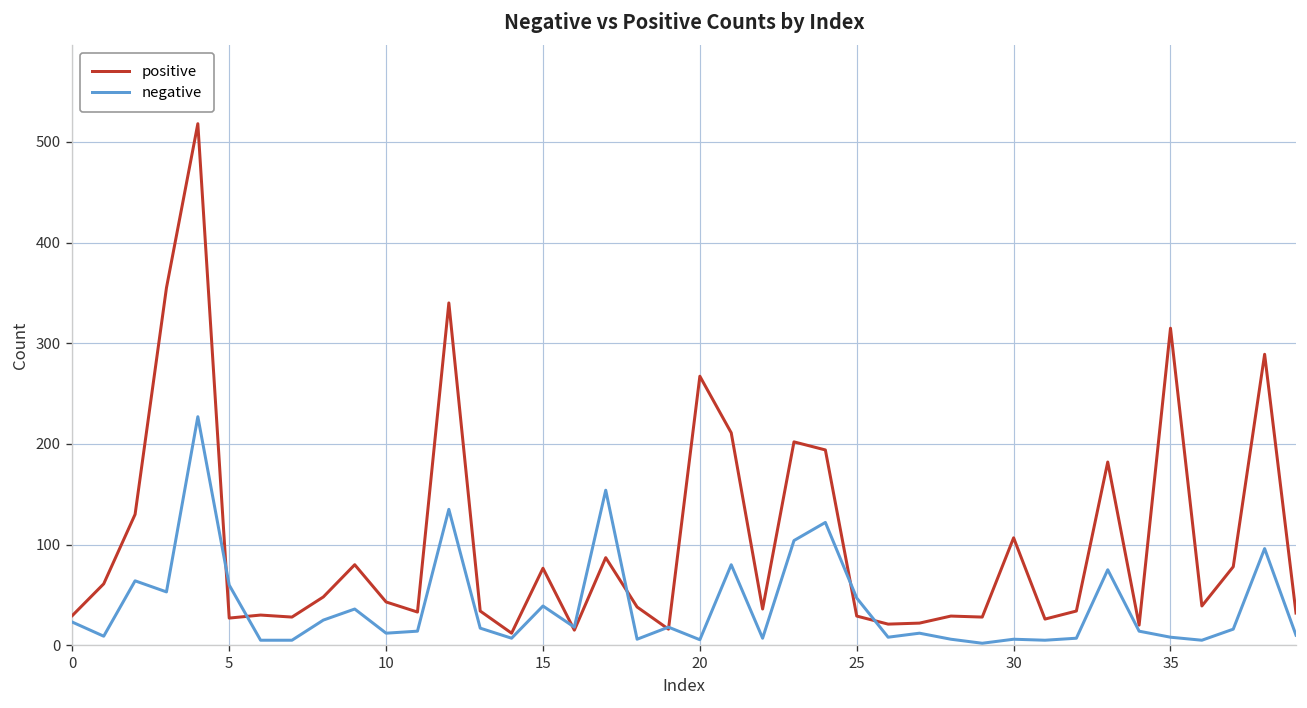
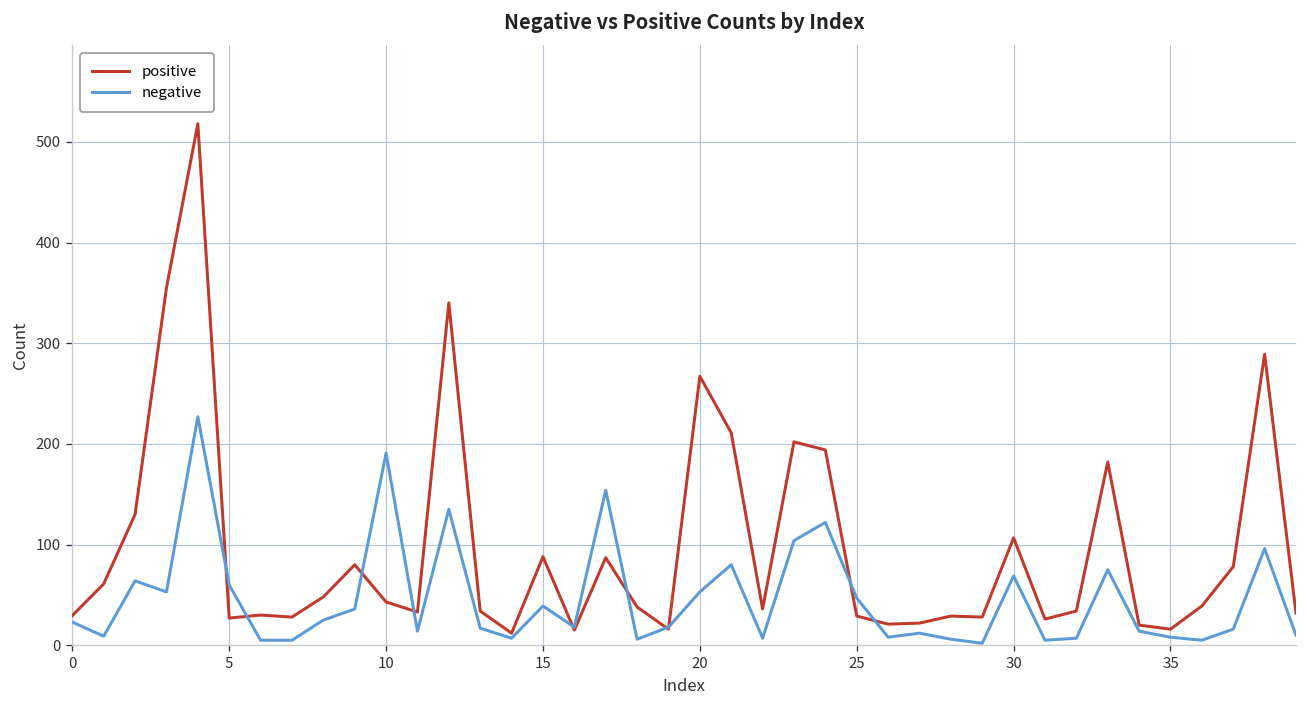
negative, 10: 10 -> 190
positive, 15: 80 -> 90
negative, 20: 10 -> 50
negative, 30: 10 -> 70
positive, 35: 310 -> 20
